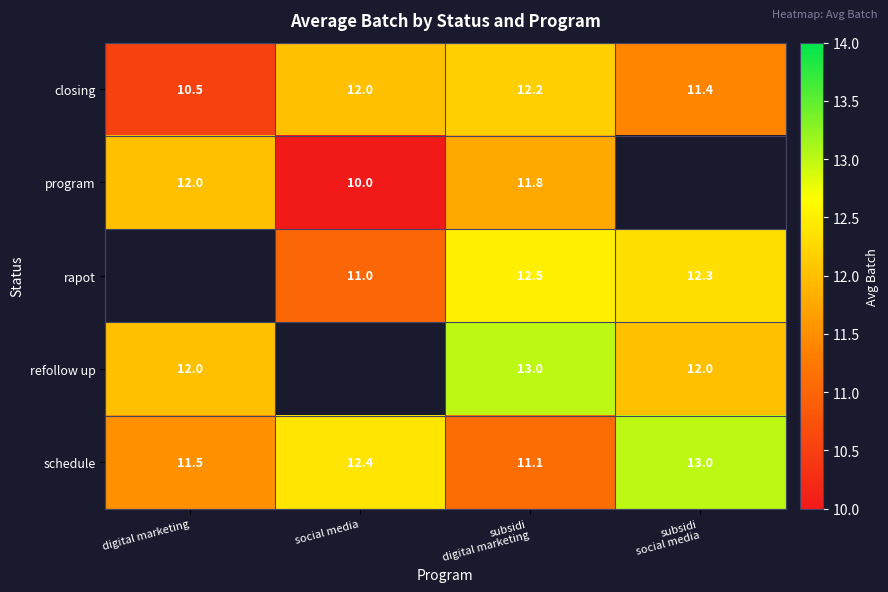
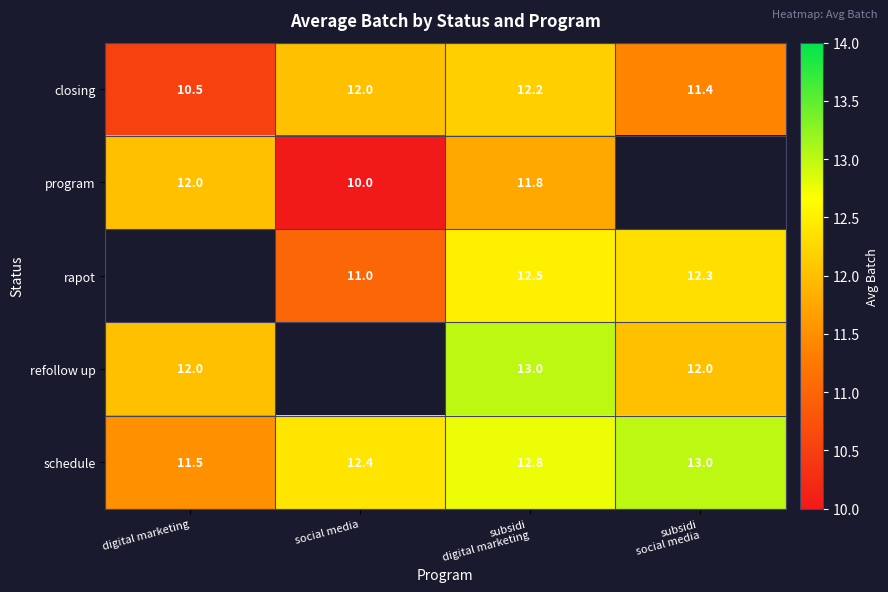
schedule, subsidi digital marketing: 11.1 -> 12.8
